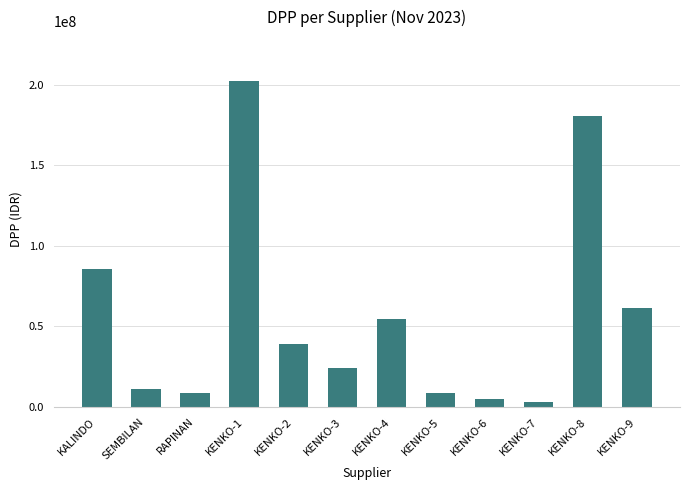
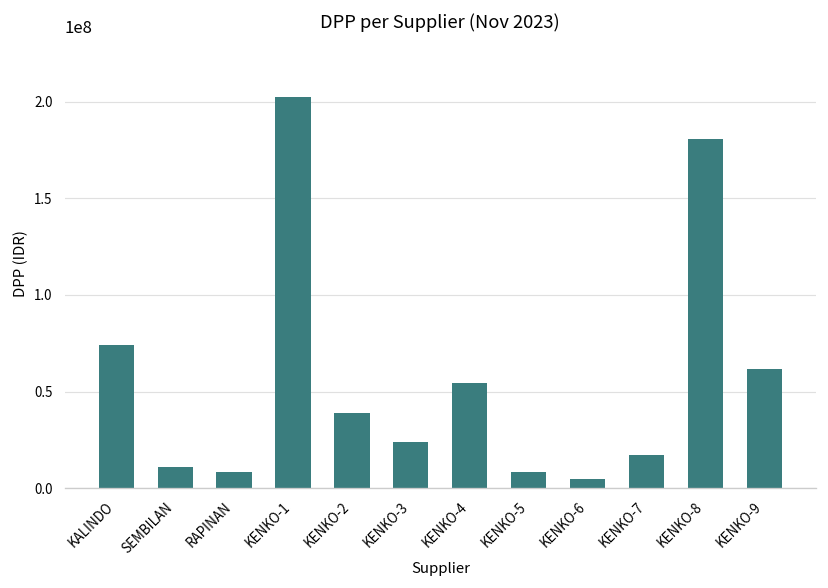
KALINDO: 86000000 -> 74000000
KENKO-7: 3000000 -> 17000000
